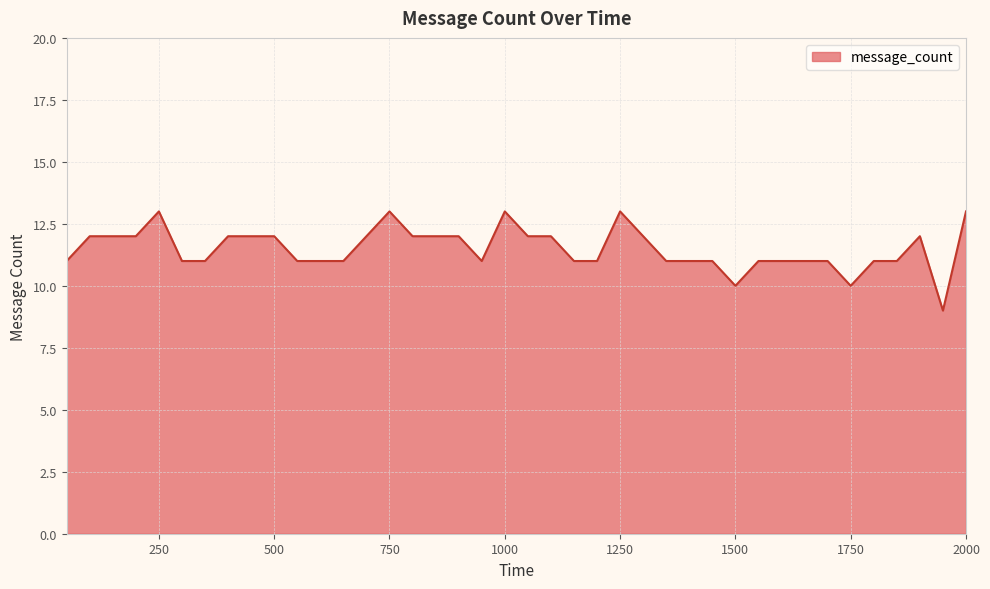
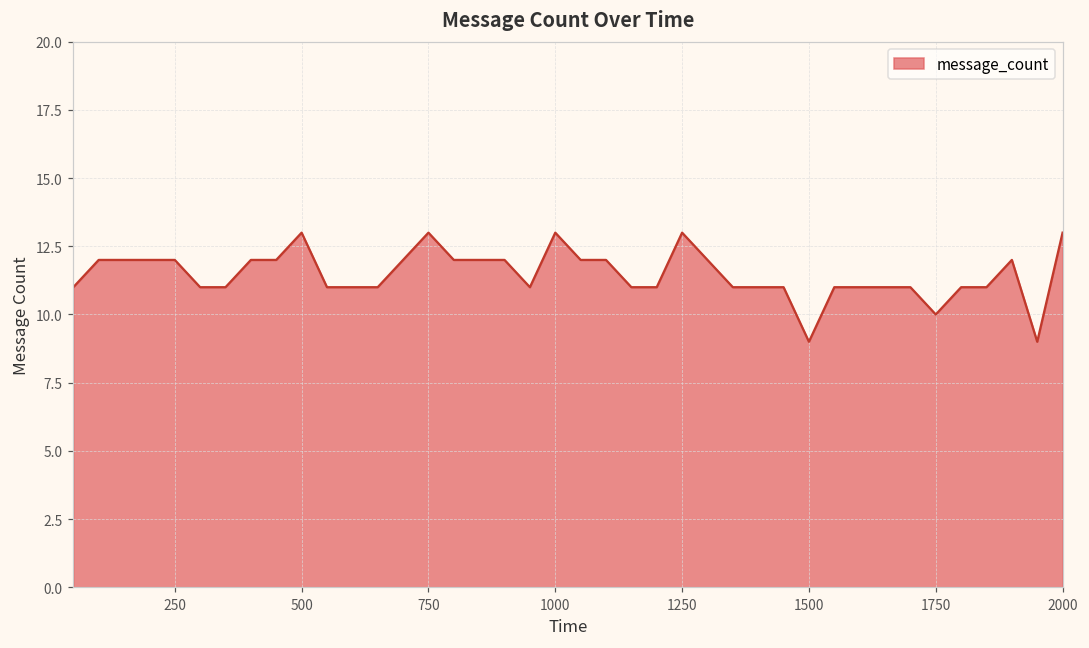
250: 13 -> 12
500: 12 -> 13
1500: 10 -> 9
